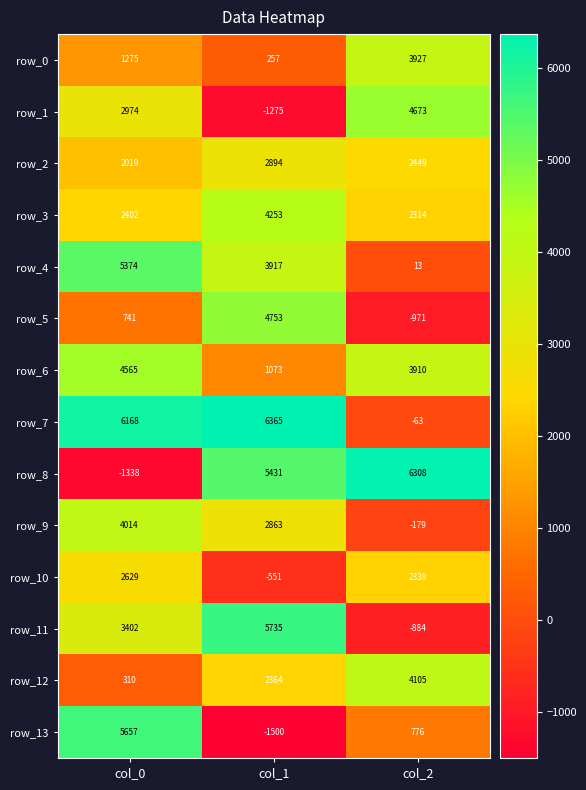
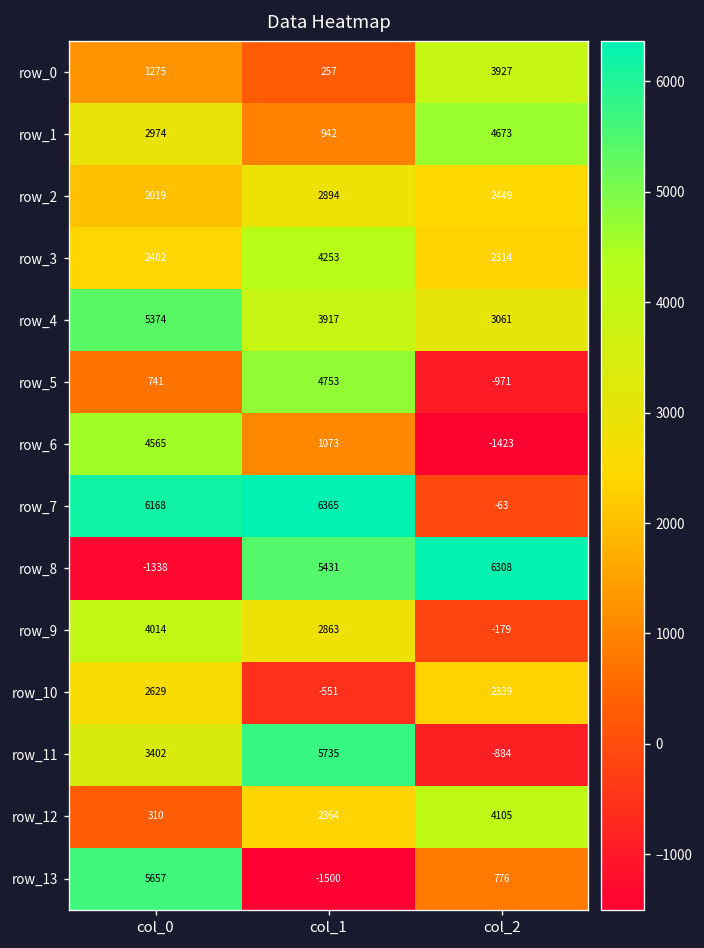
row_1, col_1: -1275 -> 942
row_4, col_2: 13 -> 3061
row_6, col_2: 3910 -> -1423
